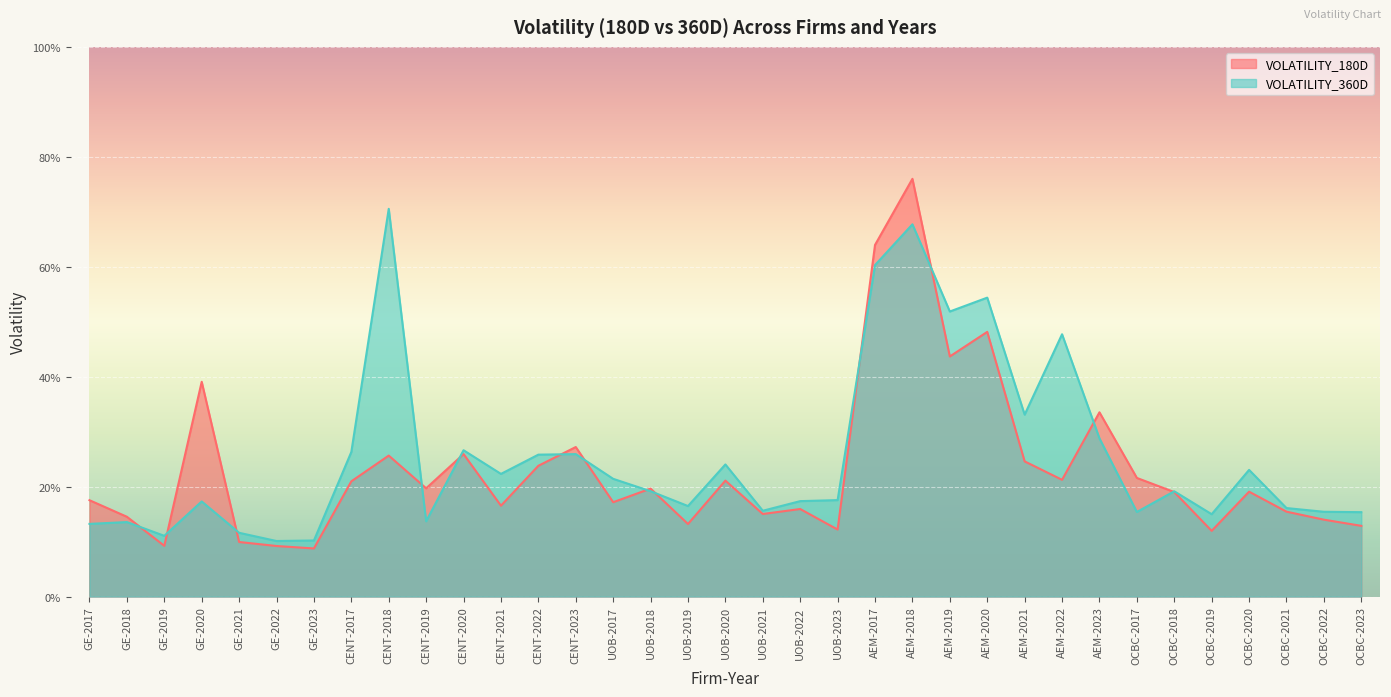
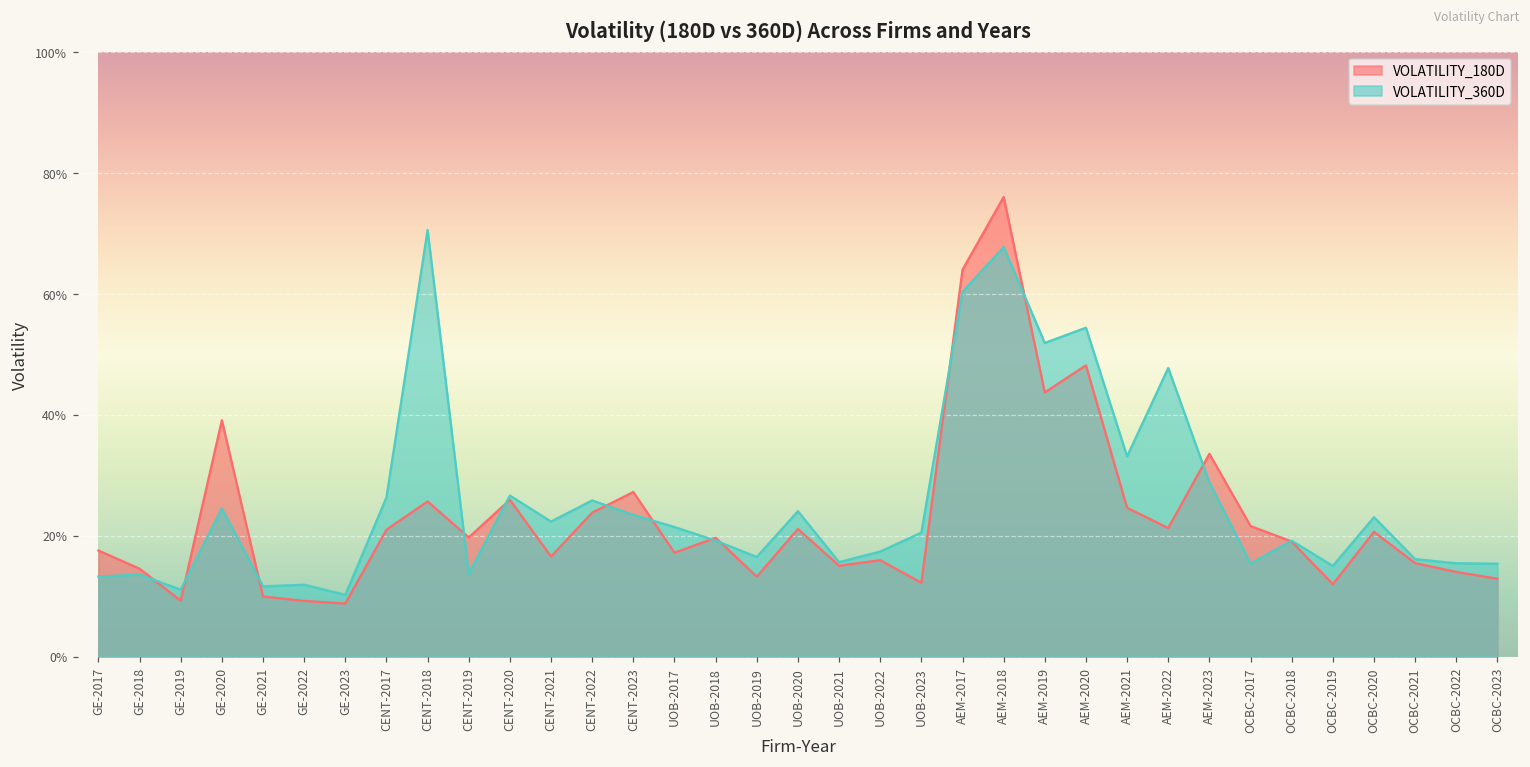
VOLATILITY_360D, GE-2020: 17% -> 24%
VOLATILITY_360D, GE-2022: 10% -> 12%
VOLATILITY_360D, CENT-2023: 26% -> 23%
VOLATILITY_360D, UOB-2023: 18% -> 20%
VOLATILITY_180D, OCBC-2020: 19% -> 21%
